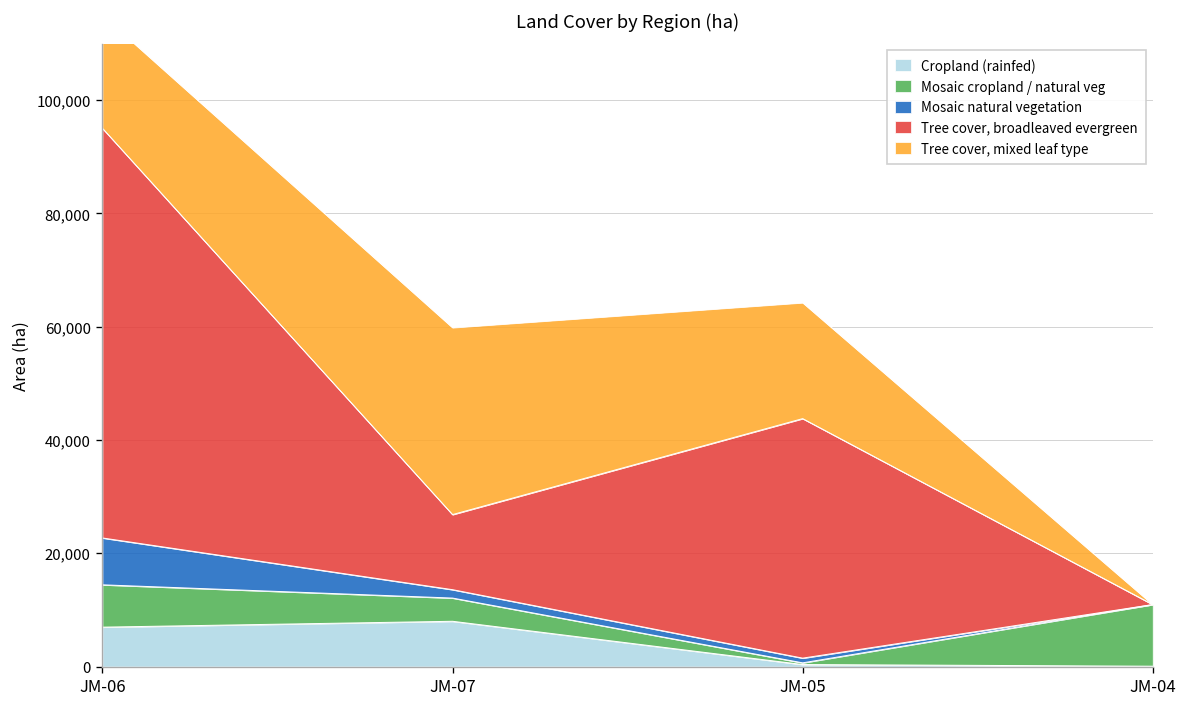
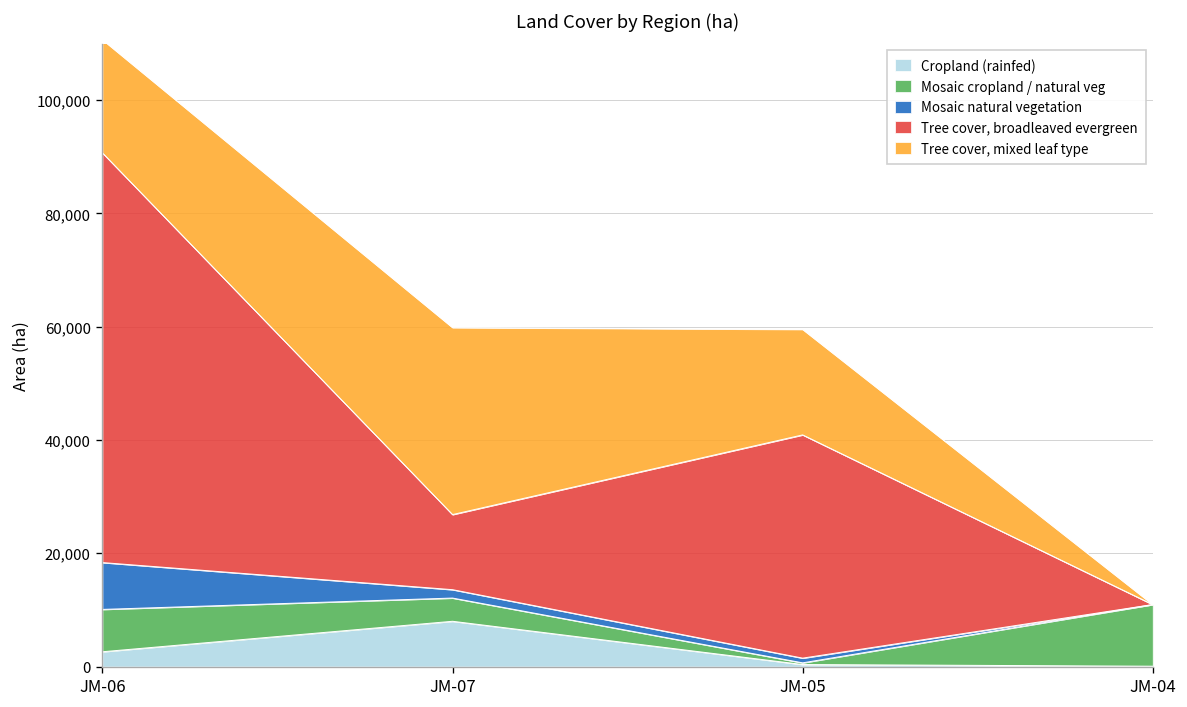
Cropland (rainfed), JM-06: 7,000 -> 3,000
Tree cover, broadleaved evergreen, JM-05: 42,000 -> 39,000
Tree cover, mixed leaf type, JM-05: 20,000 -> 19,000
